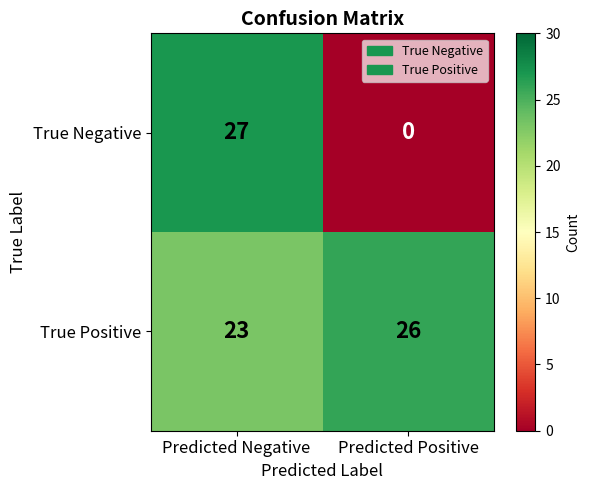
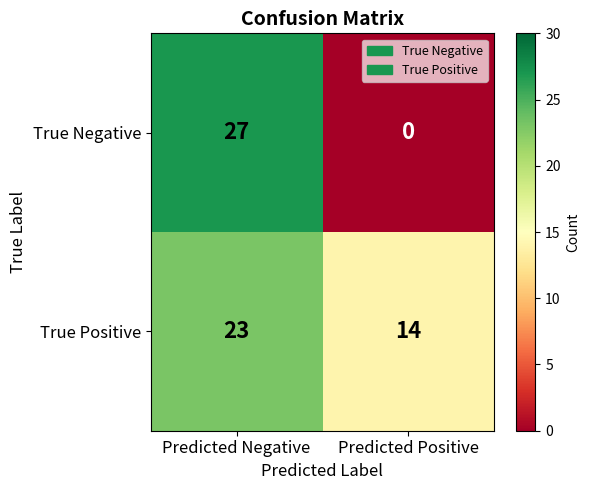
True Positive, Predicted Positive: 26 -> 14
